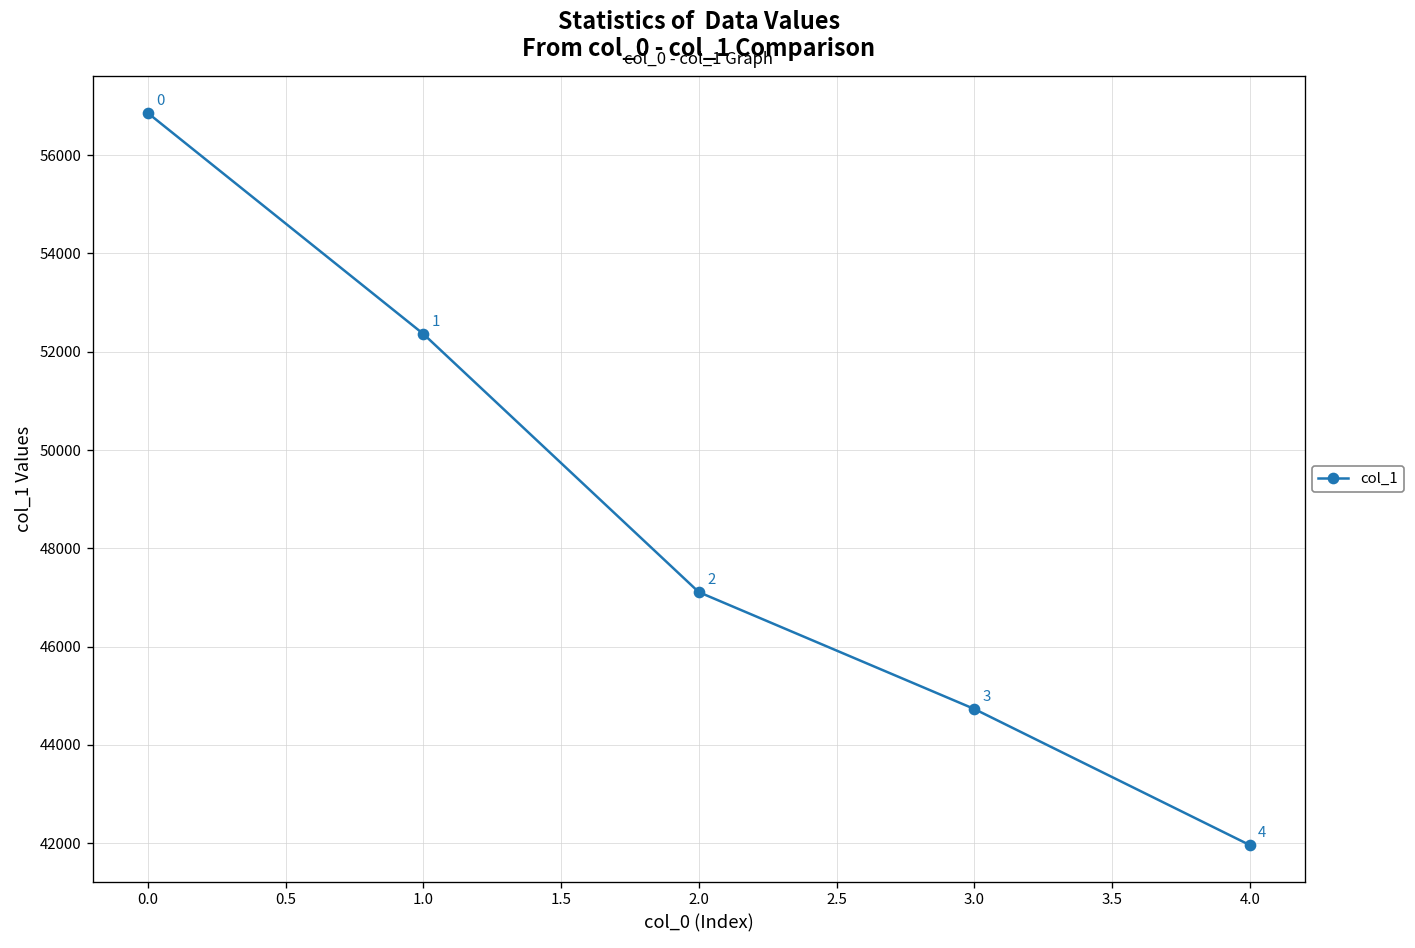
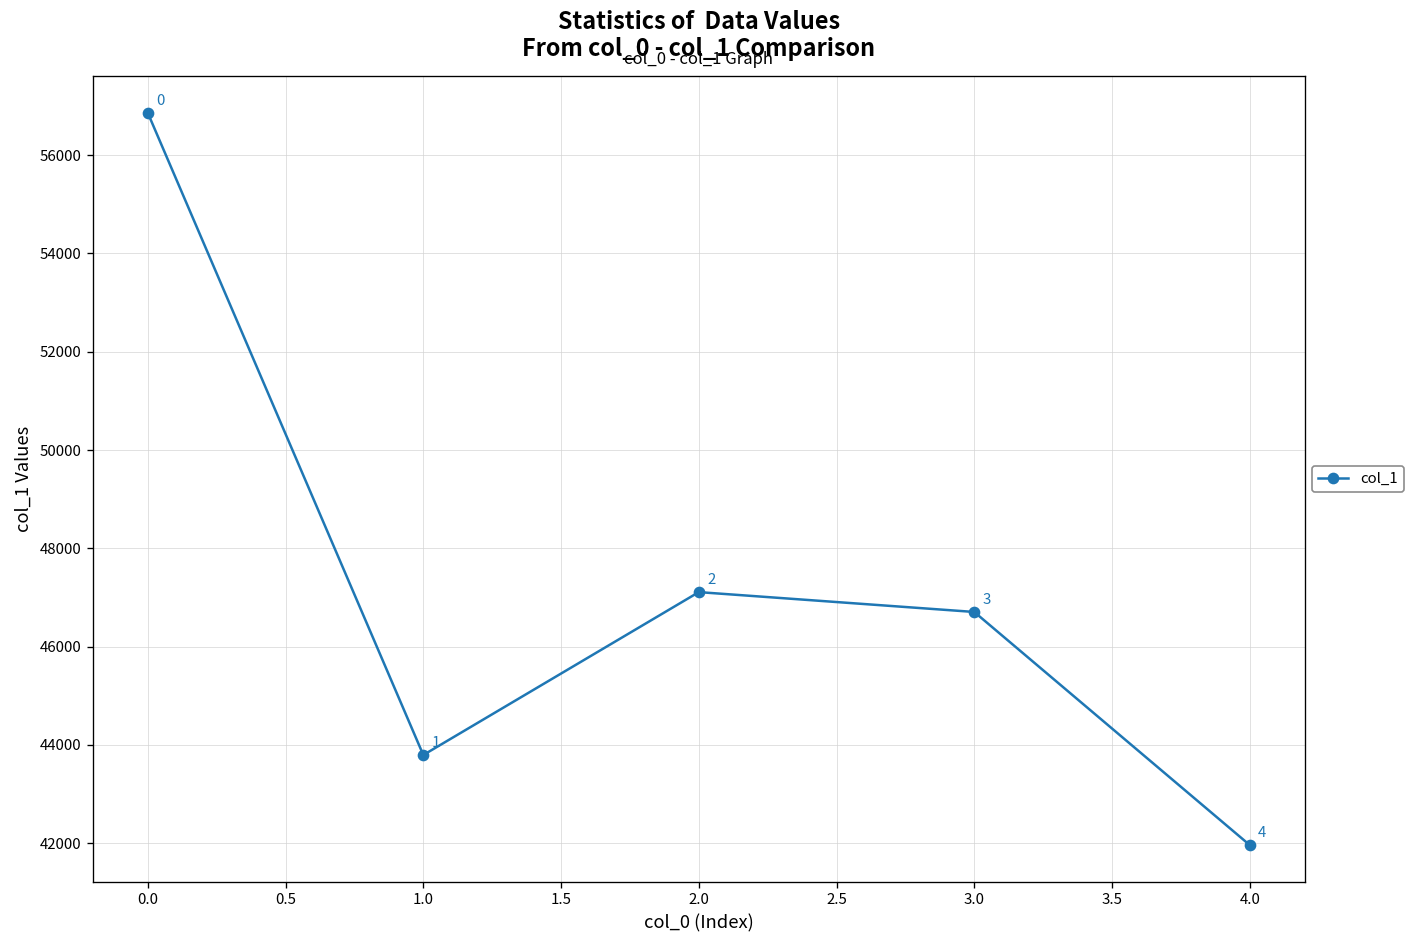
1.0: 52400 -> 43800
3.0: 44700 -> 46700
